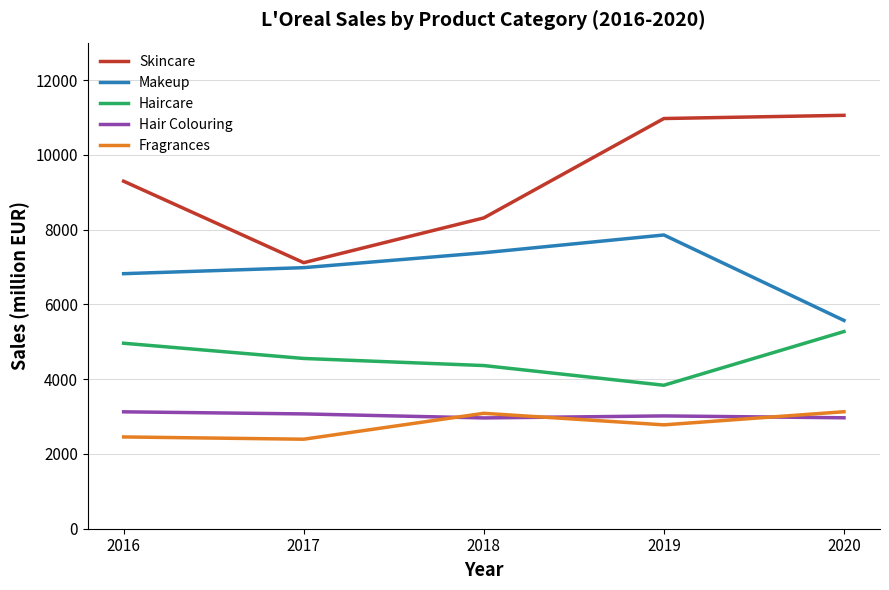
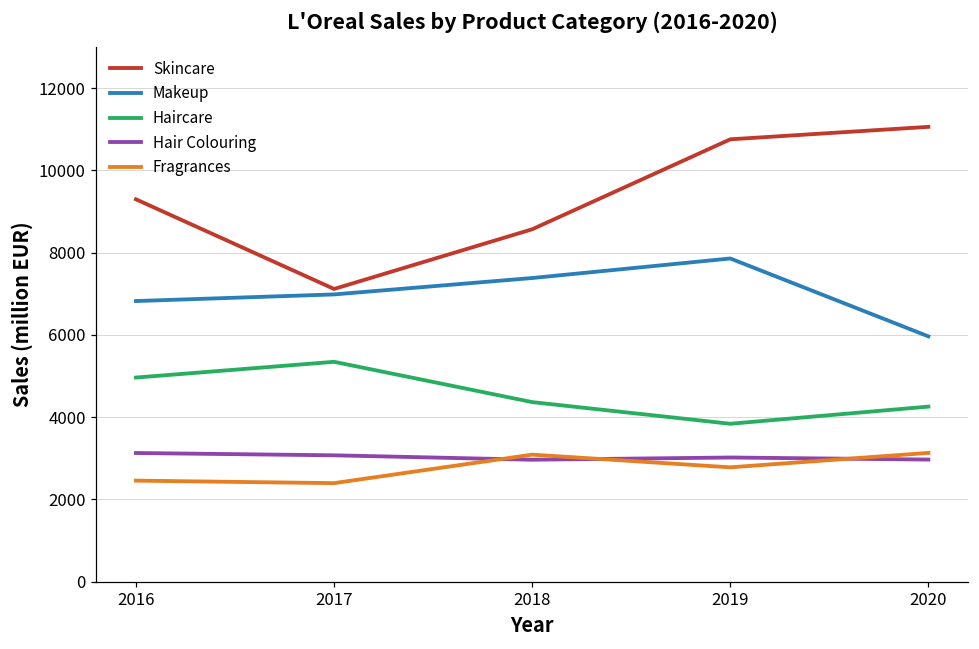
Haircare, 2017: 4600 -> 5300
Skincare, 2018: 8300 -> 8600
Skincare, 2019: 11000 -> 10800
Makeup, 2020: 5600 -> 6000
Haircare, 2020: 5300 -> 4300
